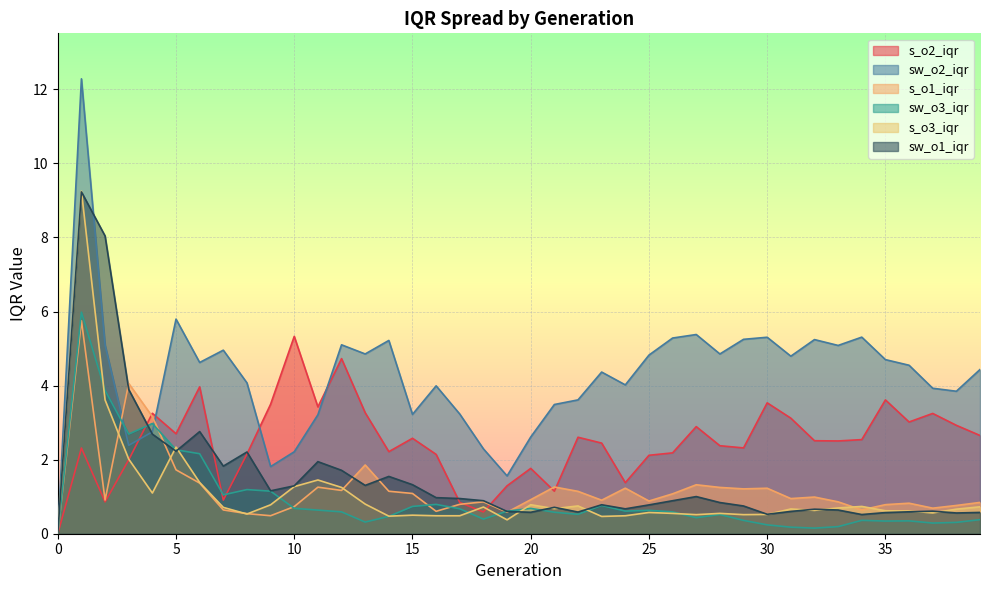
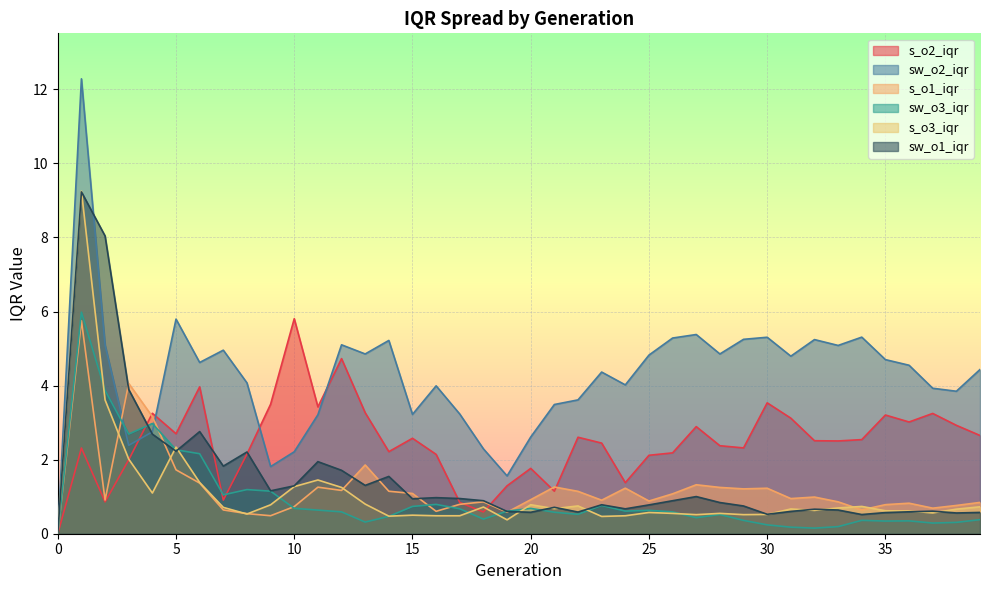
s_o2_iqr, 10: 5.3 -> 5.8
sw_o1_iqr, 15: 1.3 -> 0.9
s_o2_iqr, 35: 3.6 -> 3.2
